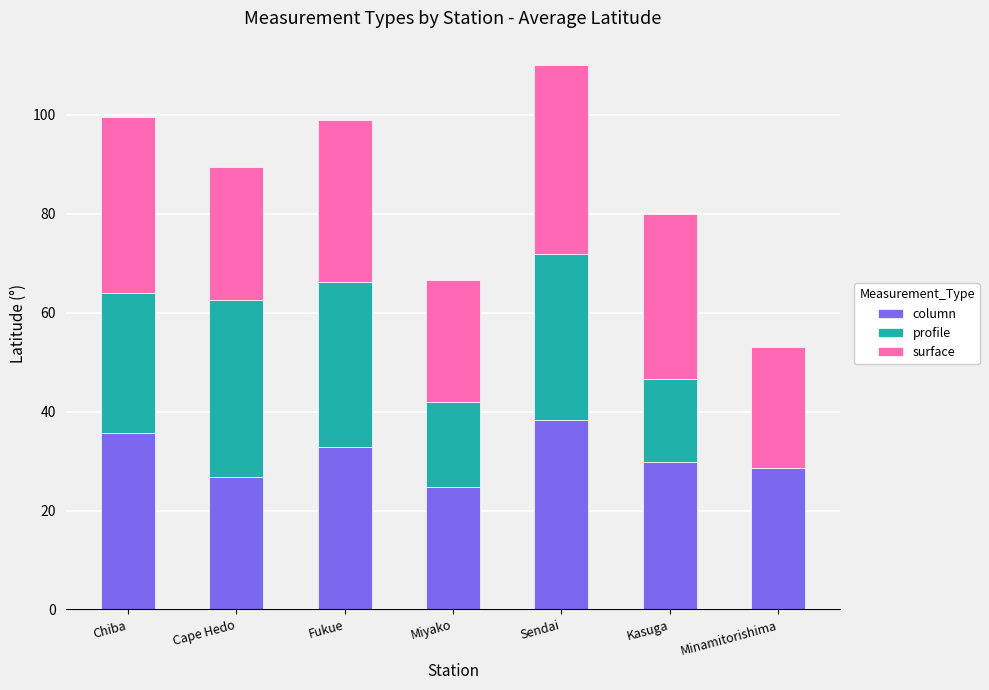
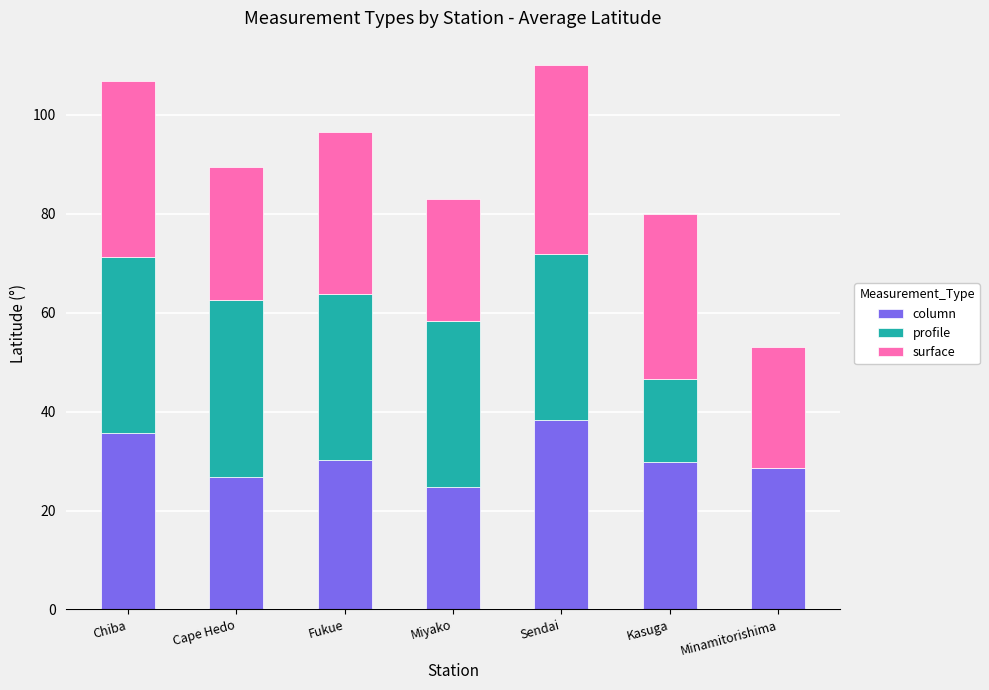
profile, Chiba: 28 -> 36
column, Fukue: 33 -> 30
profile, Miyako: 17 -> 34
